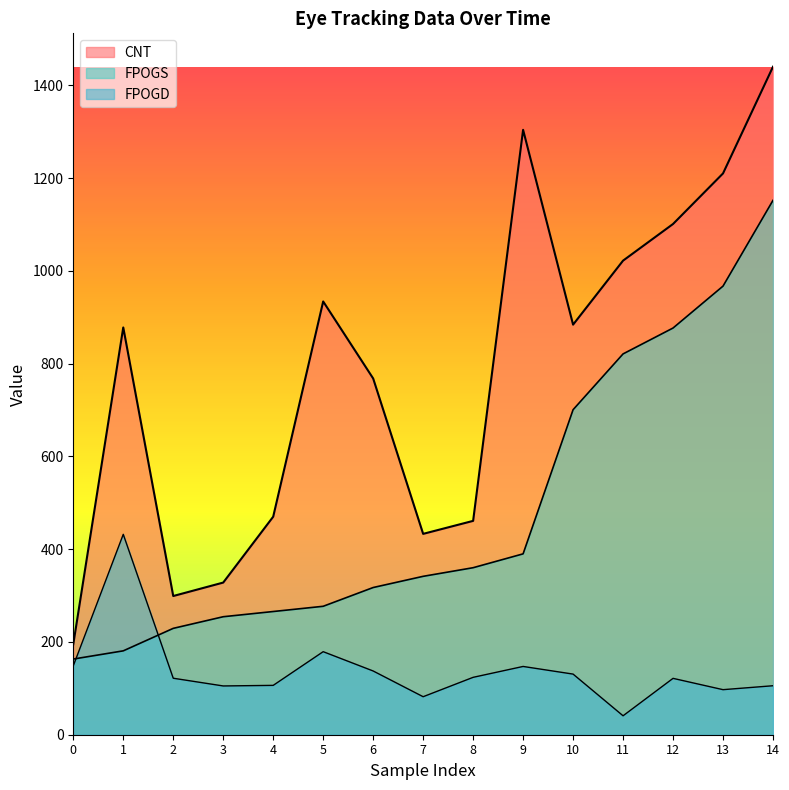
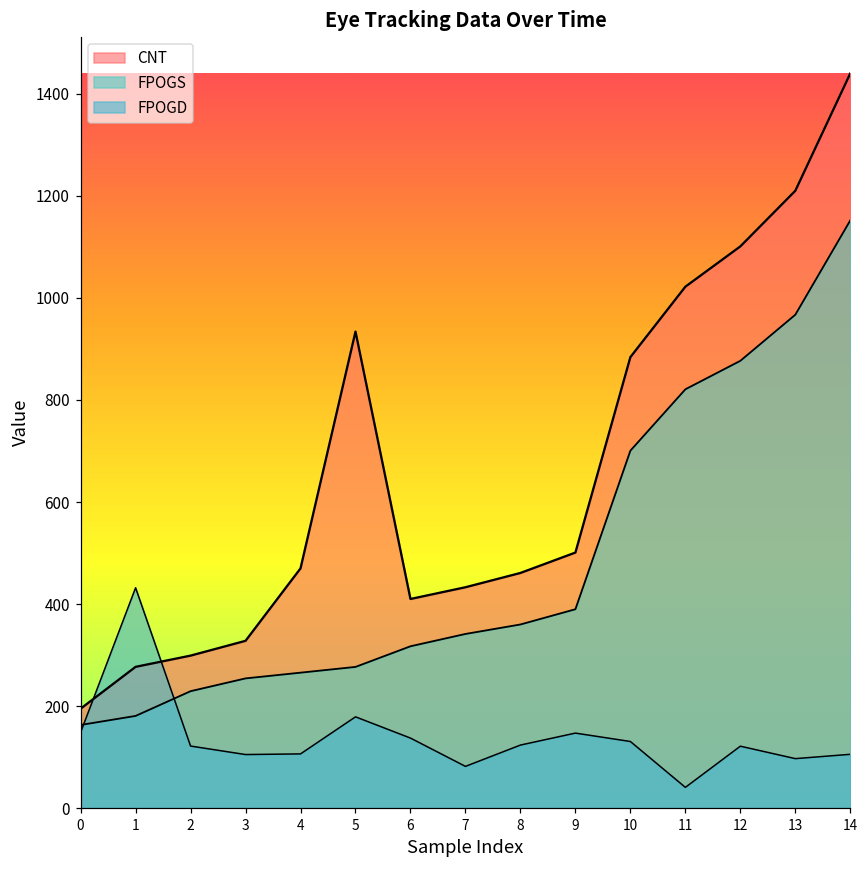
CNT, 1: 880 -> 280
CNT, 6: 770 -> 410
CNT, 9: 1300 -> 500
